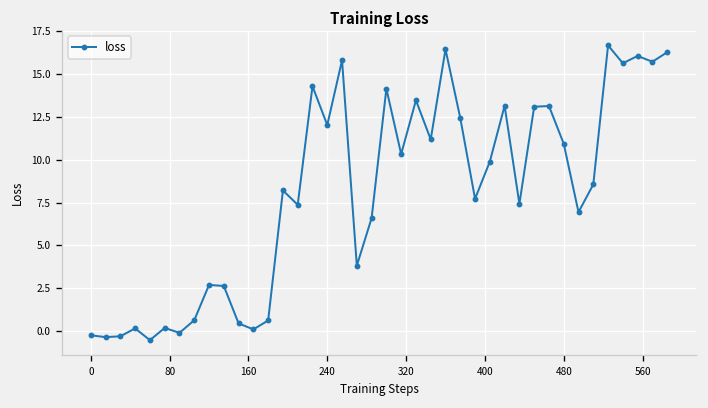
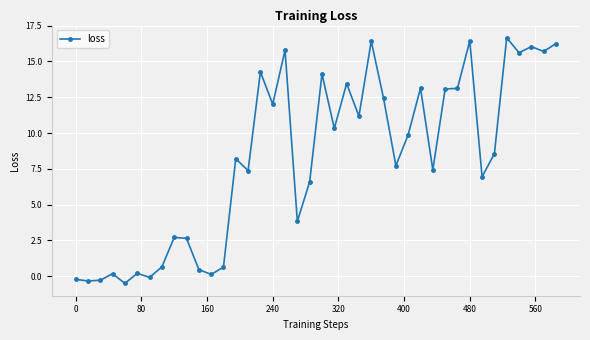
480: 10.9 -> 16.4
